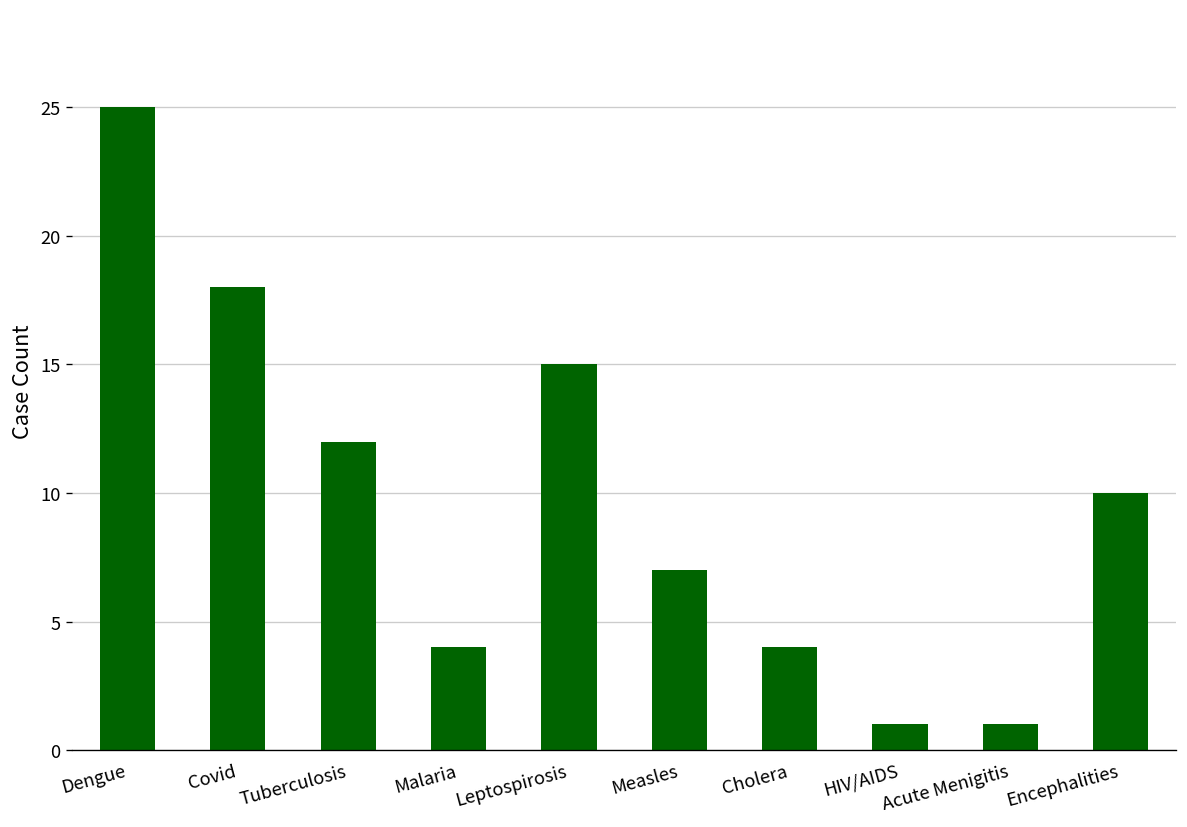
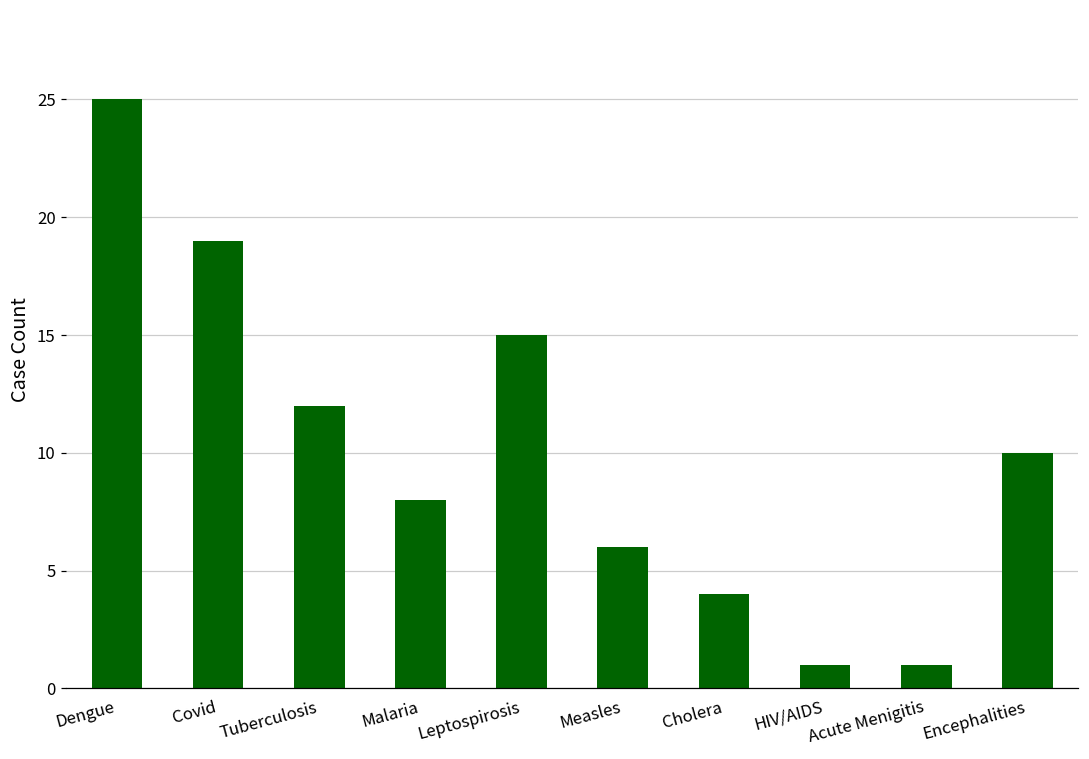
Covid: 18 -> 19
Malaria: 4 -> 8
Measles: 7 -> 6
